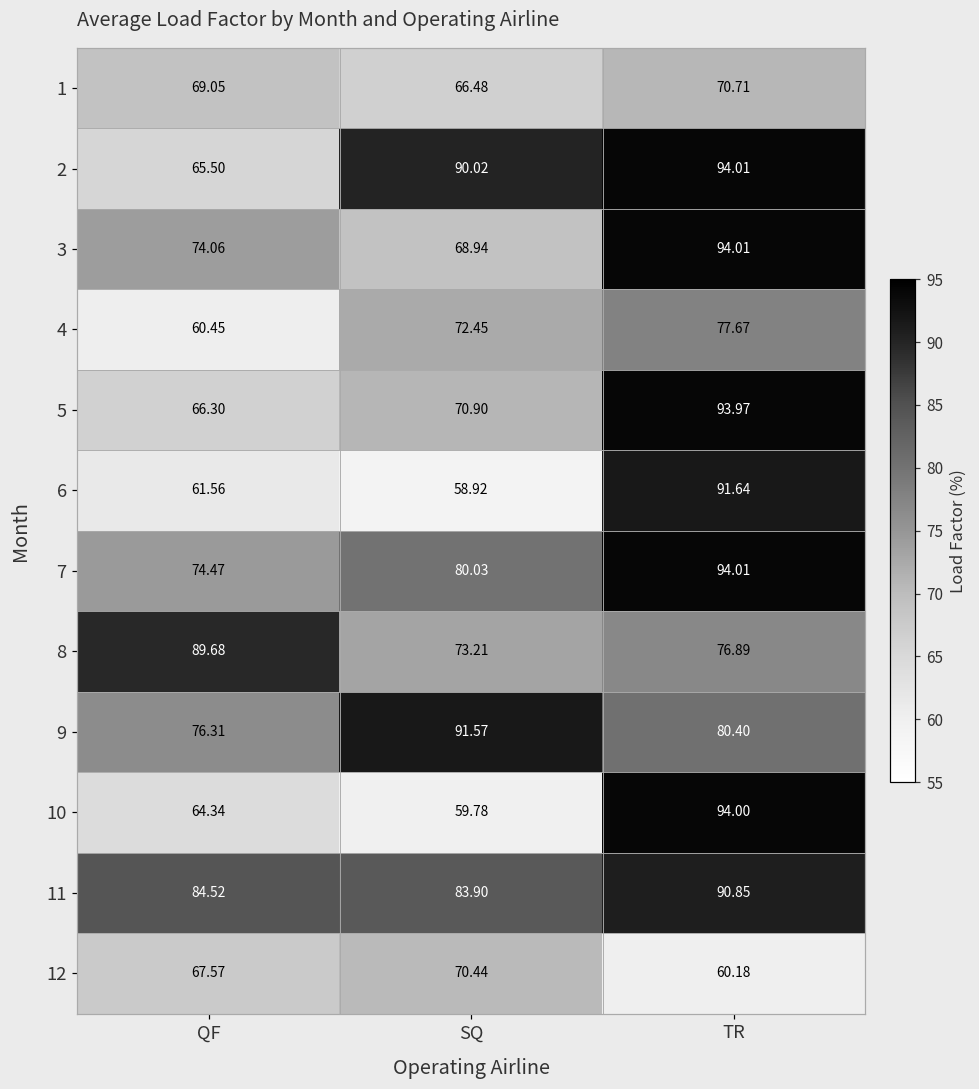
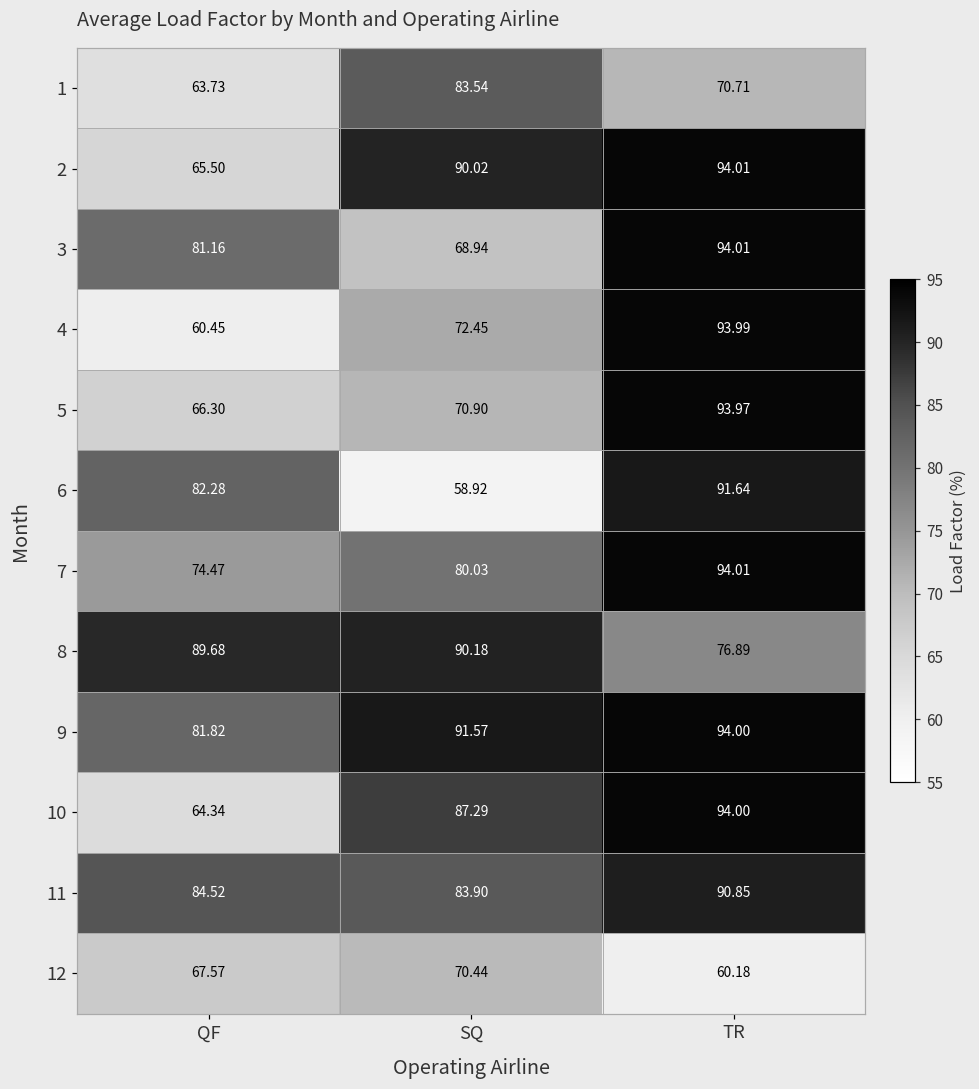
1, QF: 69.05 -> 63.73
1, SQ: 66.48 -> 83.54
3, QF: 74.06 -> 81.16
4, TR: 77.67 -> 93.99
6, QF: 61.56 -> 82.28
8, SQ: 73.21 -> 90.18
9, QF: 76.31 -> 81.82
9, TR: 80.40 -> 94.00
10, SQ: 59.78 -> 87.29
